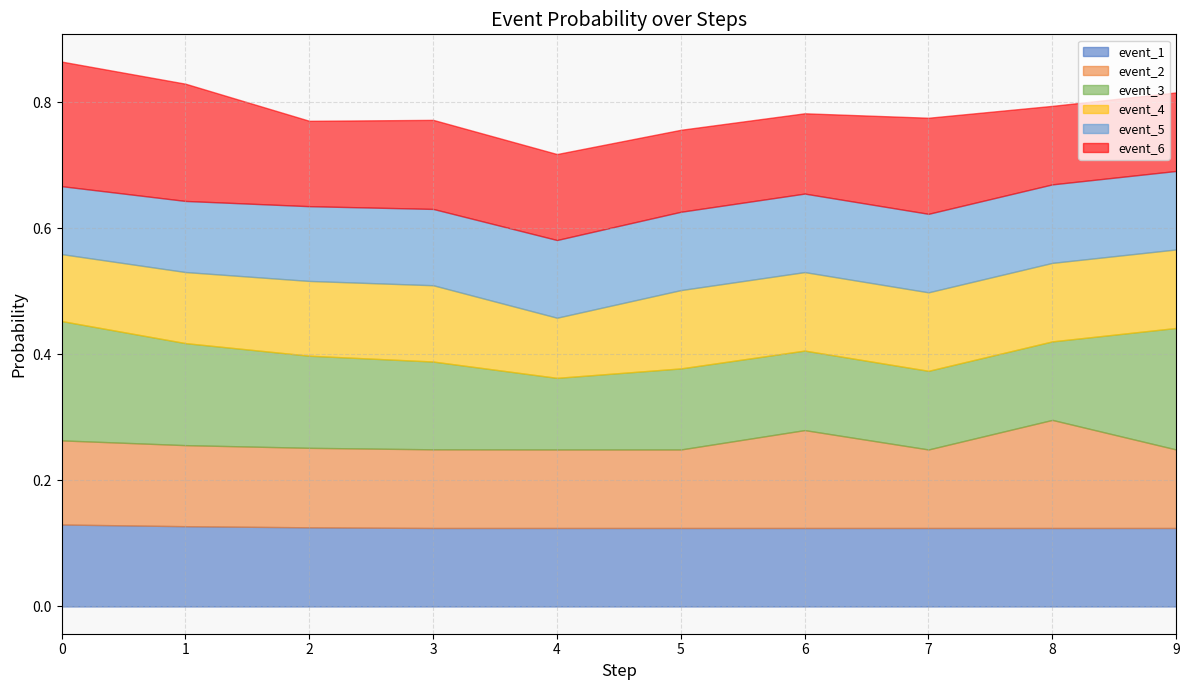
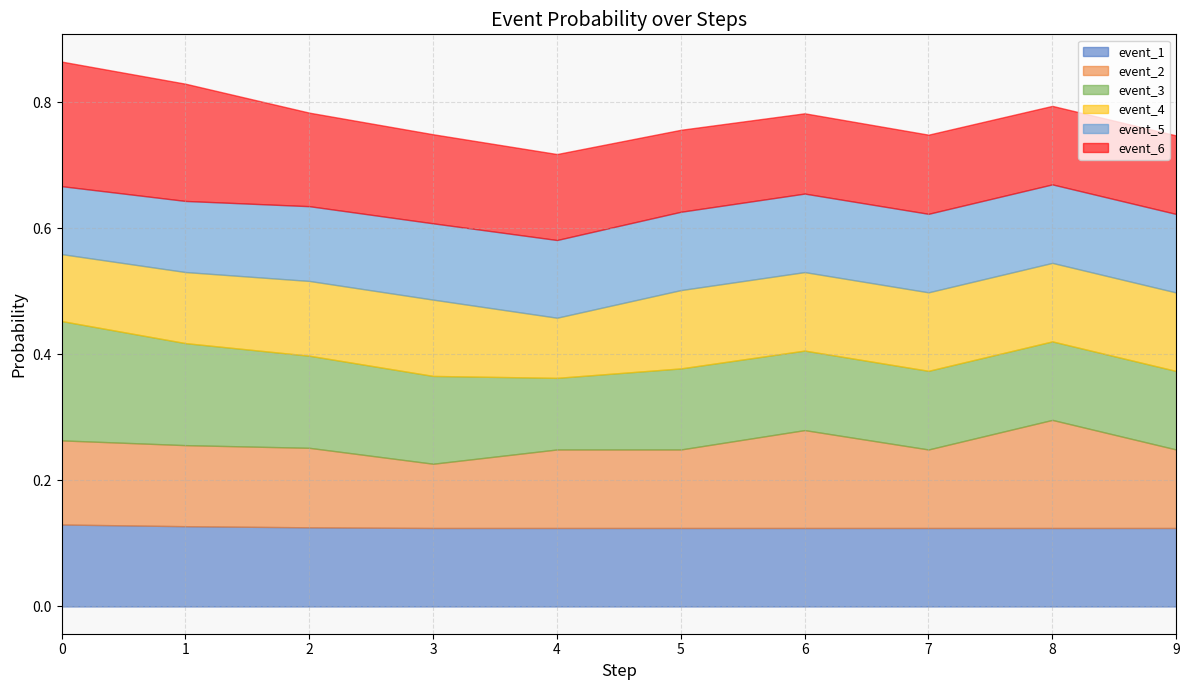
event_6, 2: 0.14 -> 0.15
event_2, 3: 0.12 -> 0.10
event_6, 7: 0.15 -> 0.13
event_3, 9: 0.19 -> 0.12
